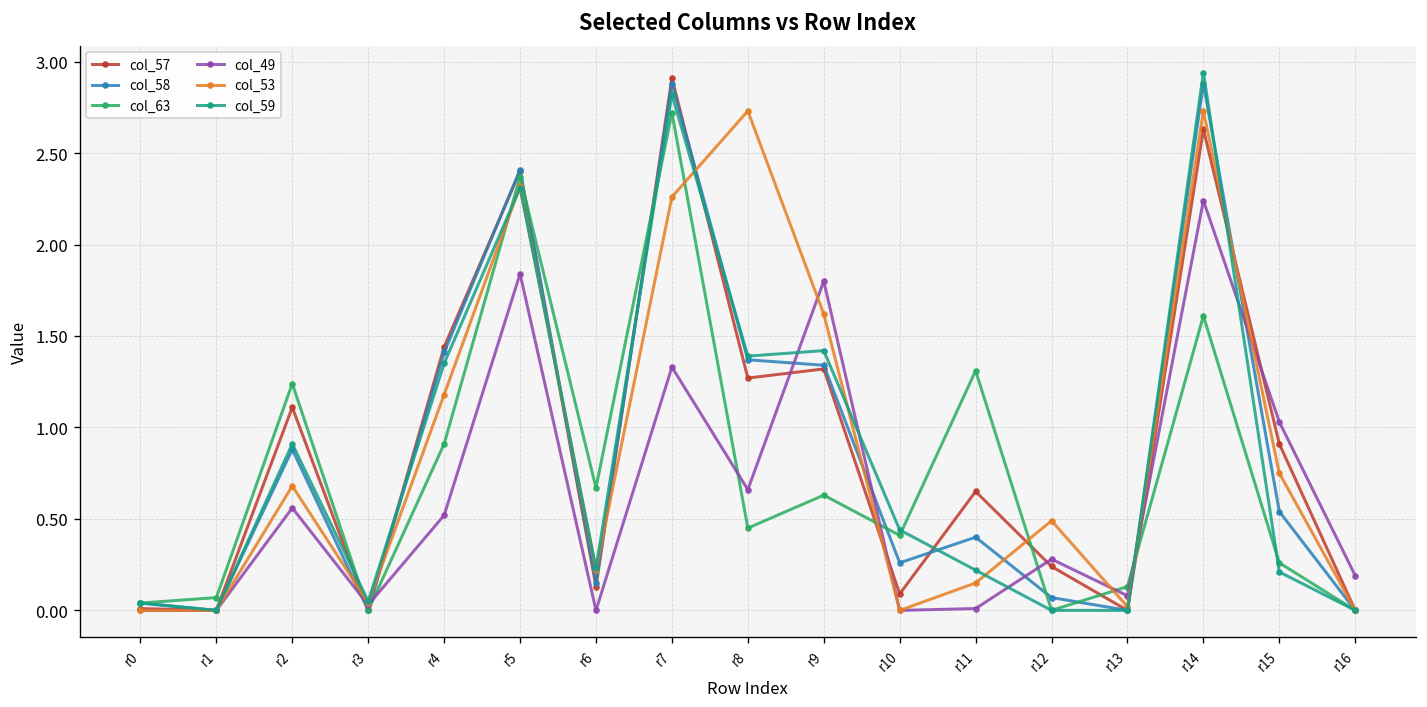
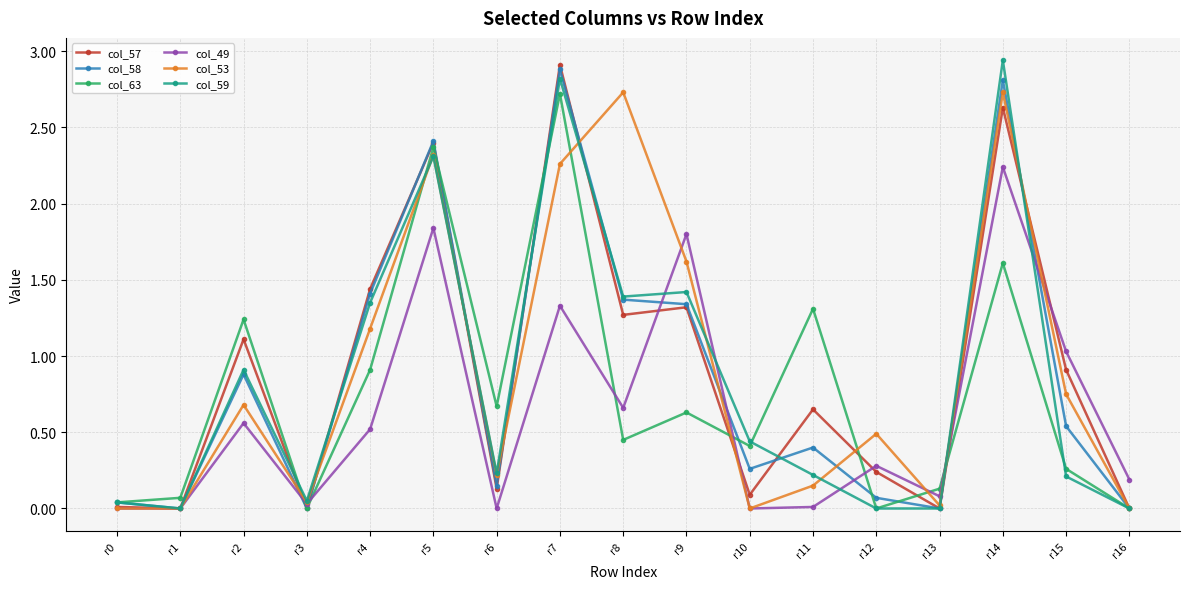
col_58, r14: 2.88 -> 2.81
